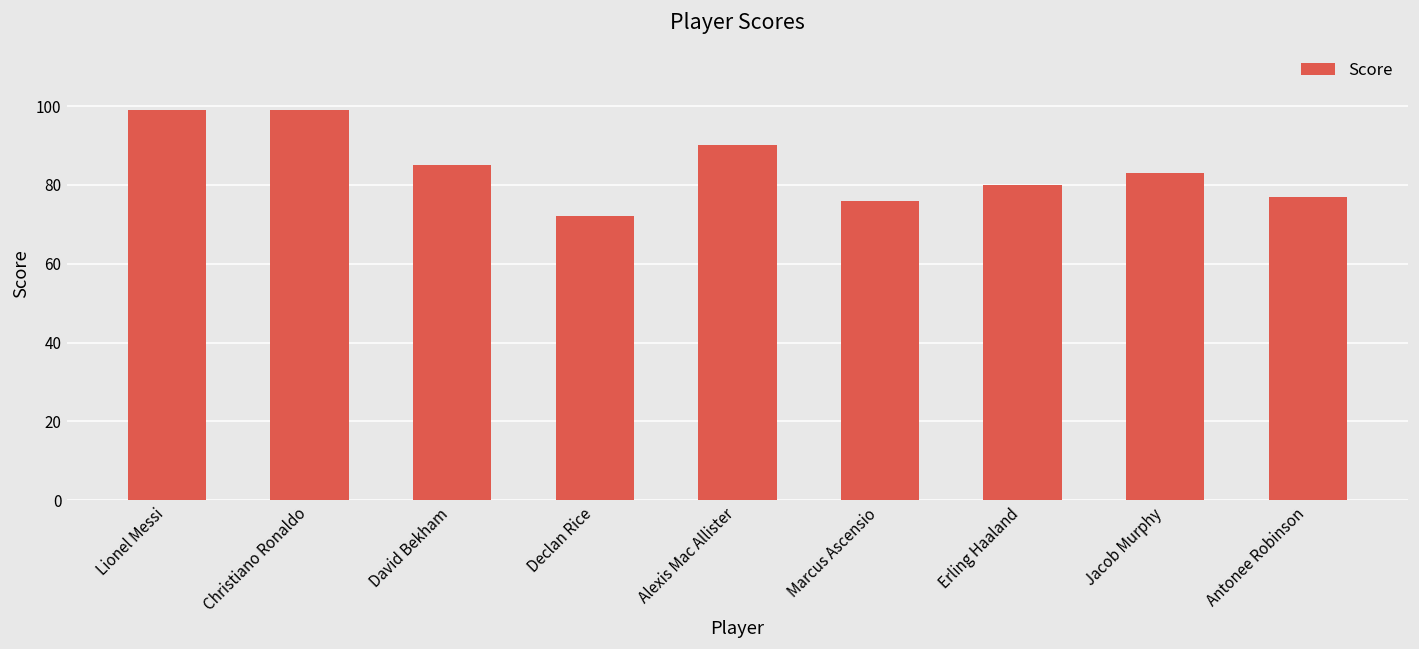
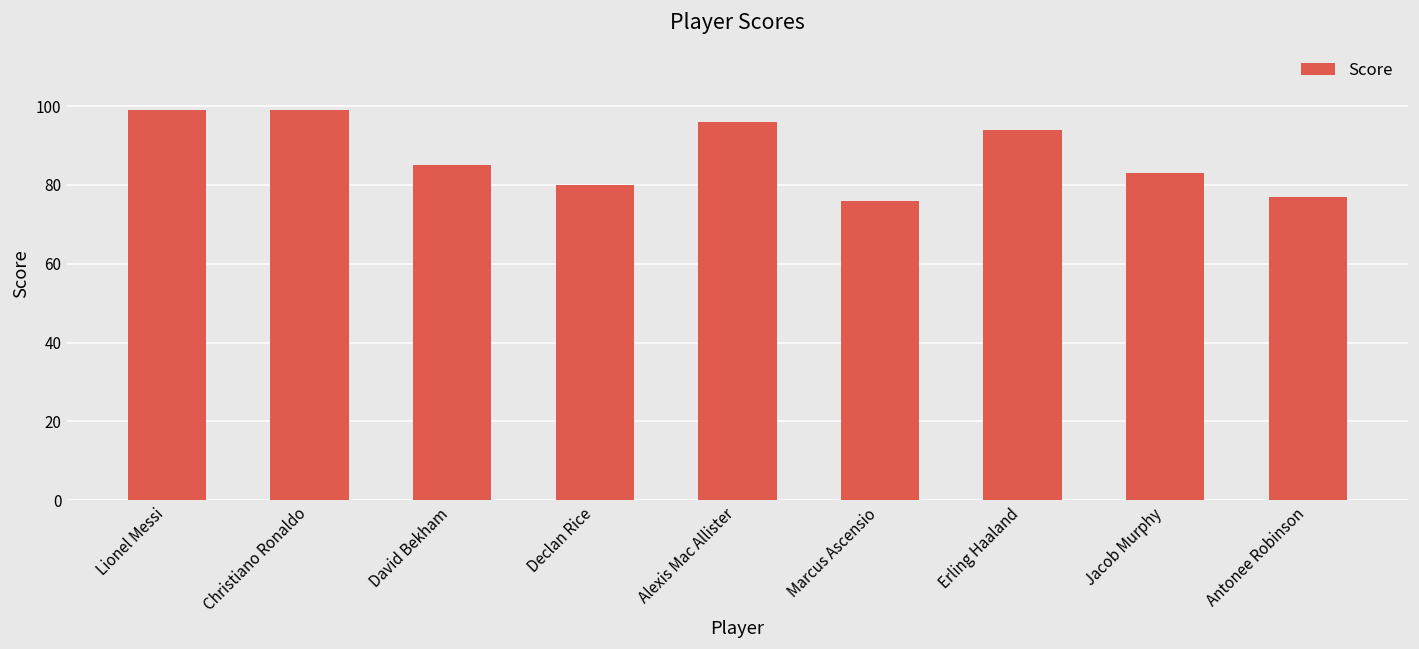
Declan Rice: 72 -> 80
Alexis Mac Allister: 90 -> 96
Erling Haaland: 80 -> 94
